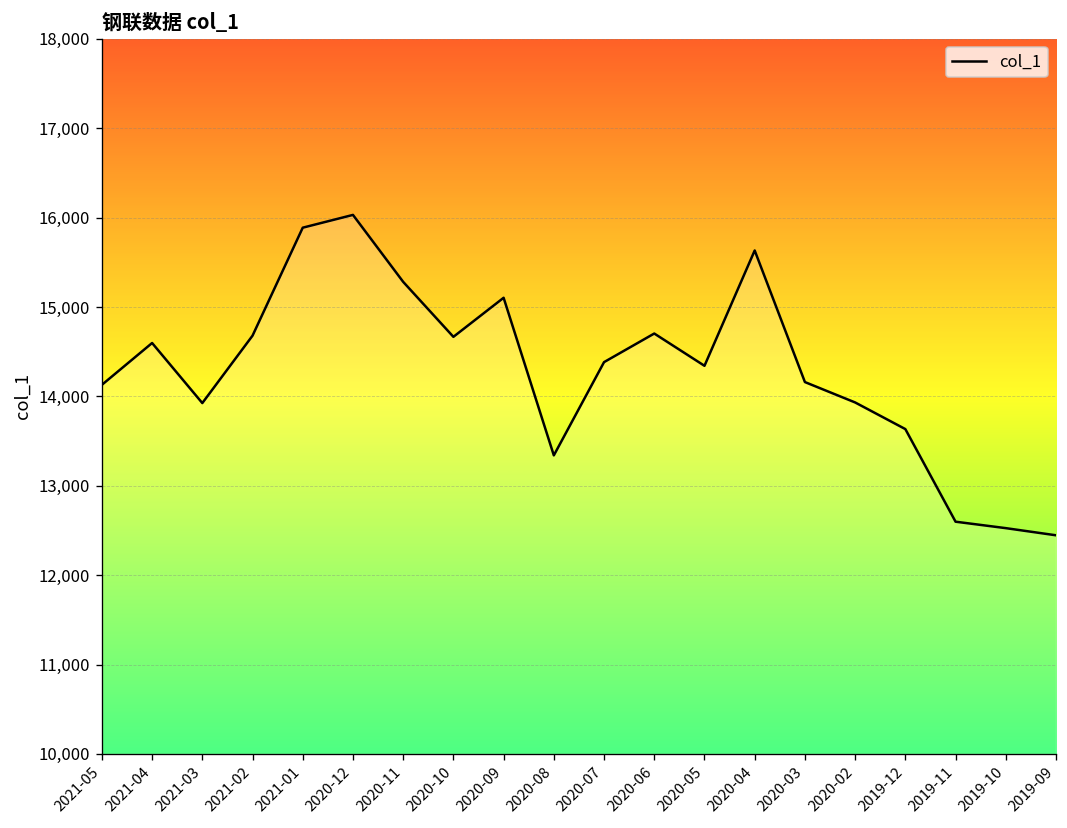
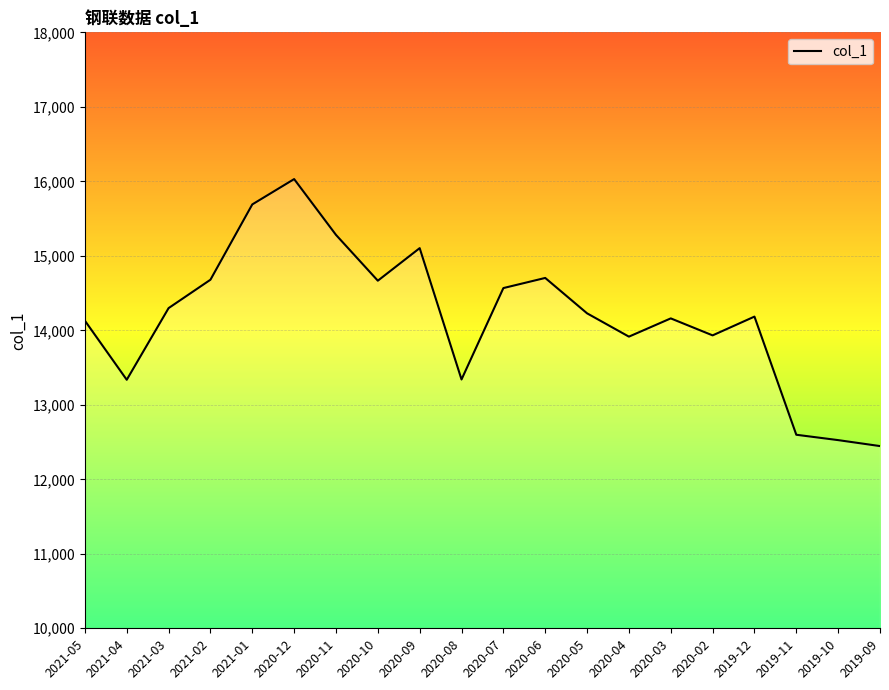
2021-04: 14,600 -> 13,300
2021-03: 13,900 -> 14,300
2021-01: 15,900 -> 15,700
2020-07: 14,400 -> 14,600
2020-05: 14,300 -> 14,200
2020-04: 15,600 -> 13,900
2019-12: 13,600 -> 14,200
